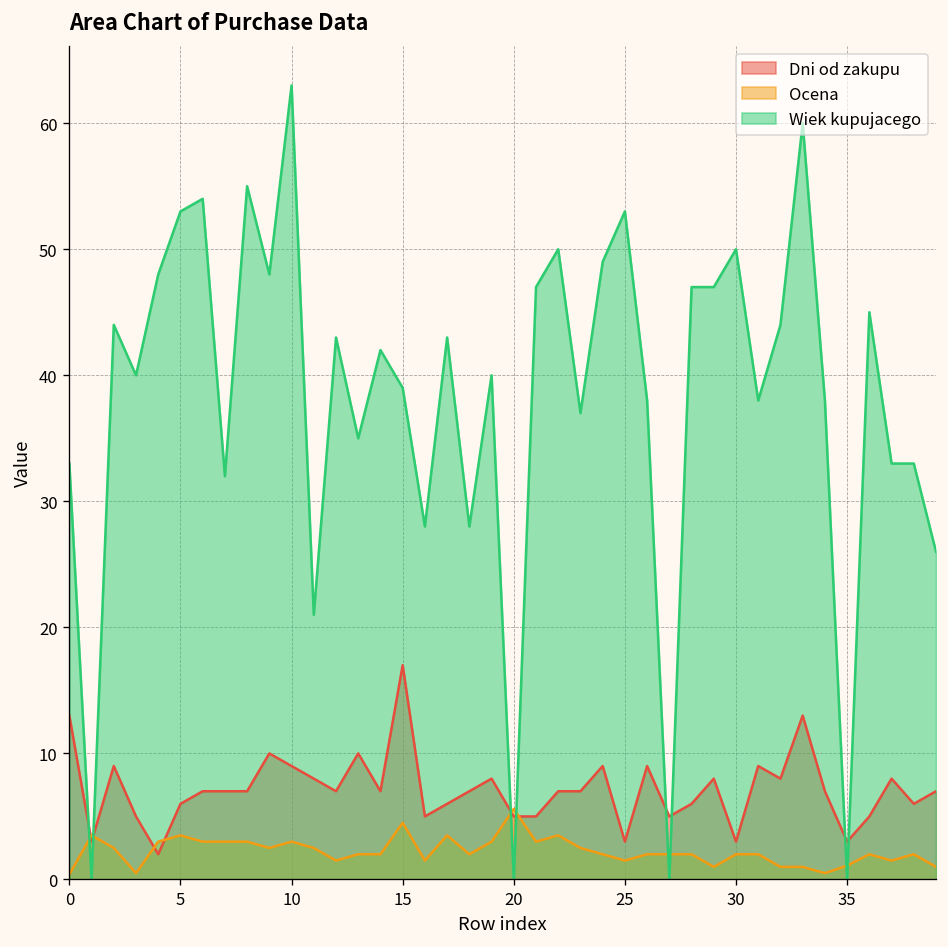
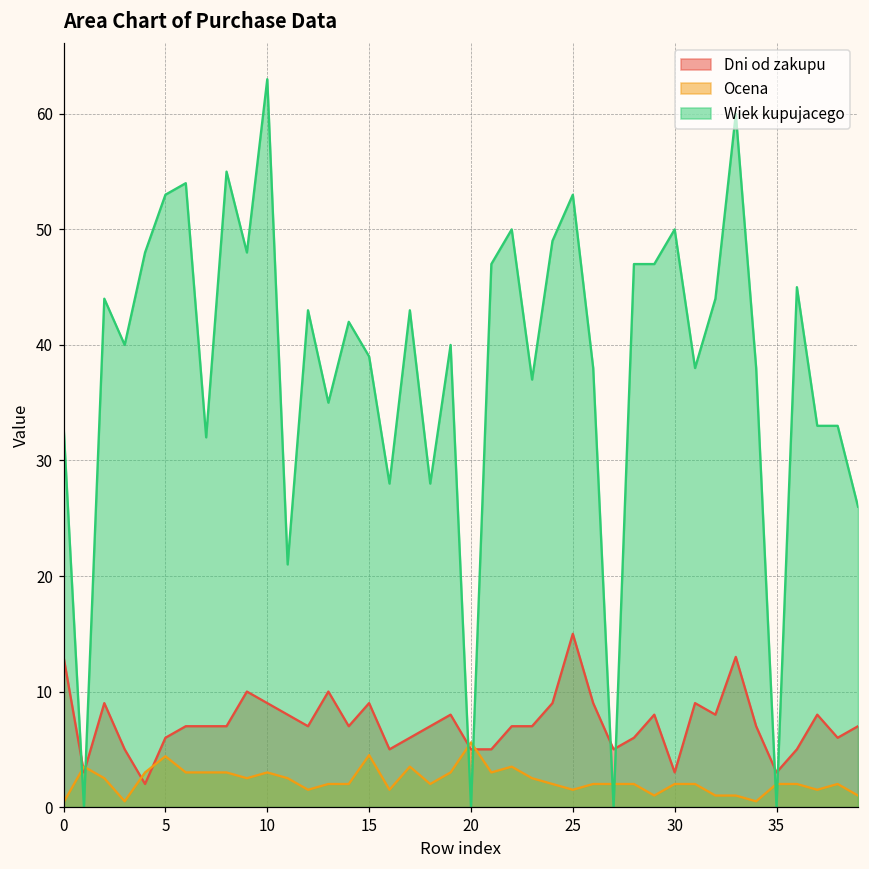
Ocena, 5: 3.5 -> 4.4
Dni od zakupu, 15: 17 -> 9
Dni od zakupu, 25: 3 -> 15
Ocena, 35: 1.1 -> 2.0
